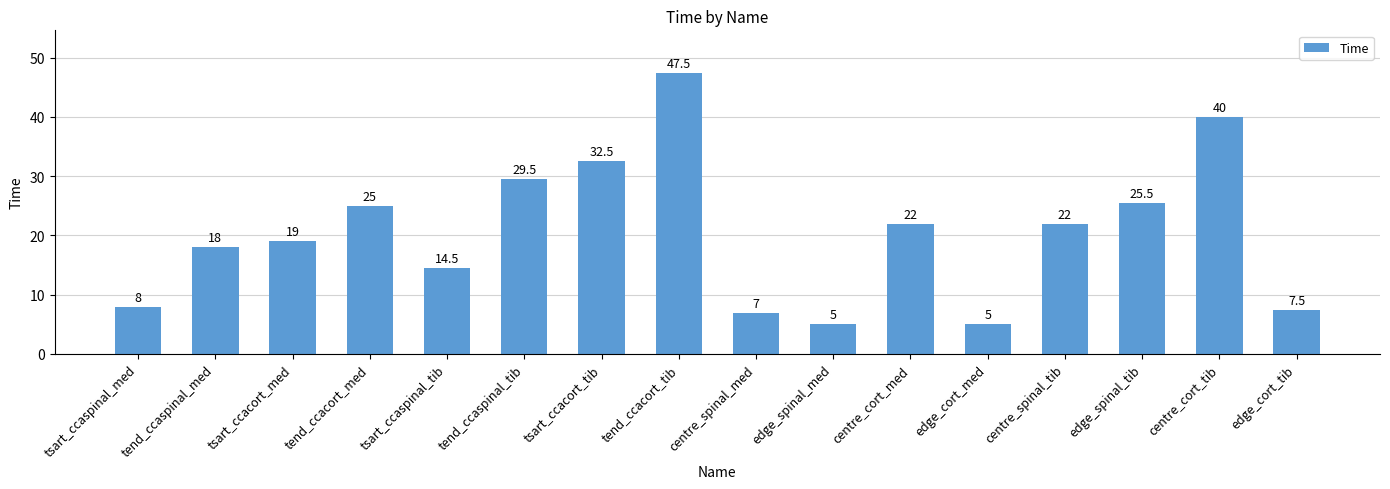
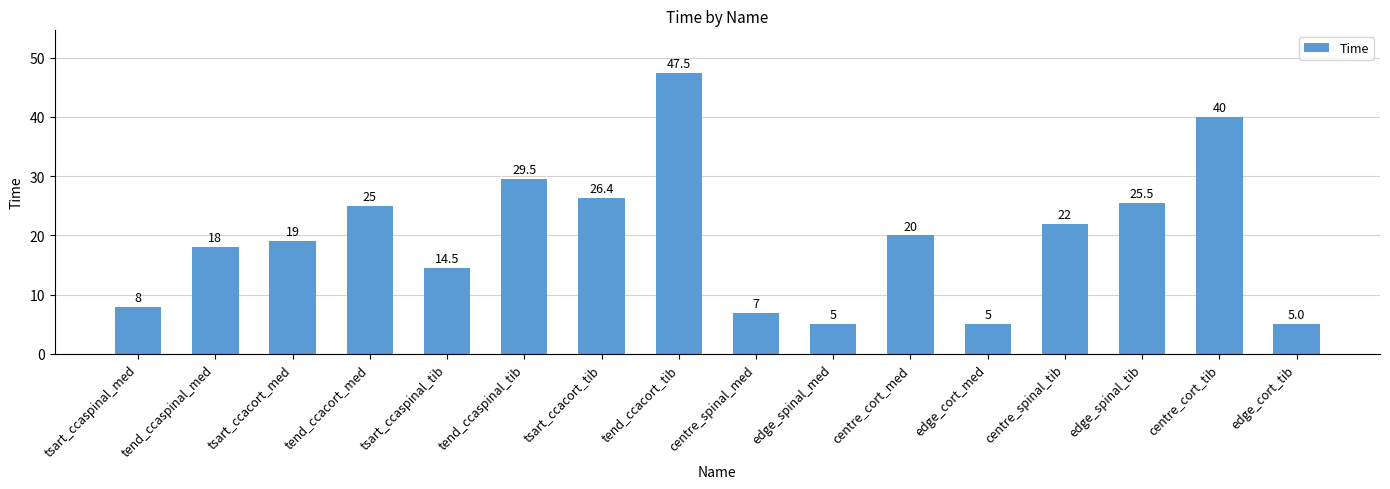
tsart_ccacort_tib: 32.5 -> 26.4
centre_cort_med: 22 -> 20
edge_cort_tib: 7.5 -> 5.0
